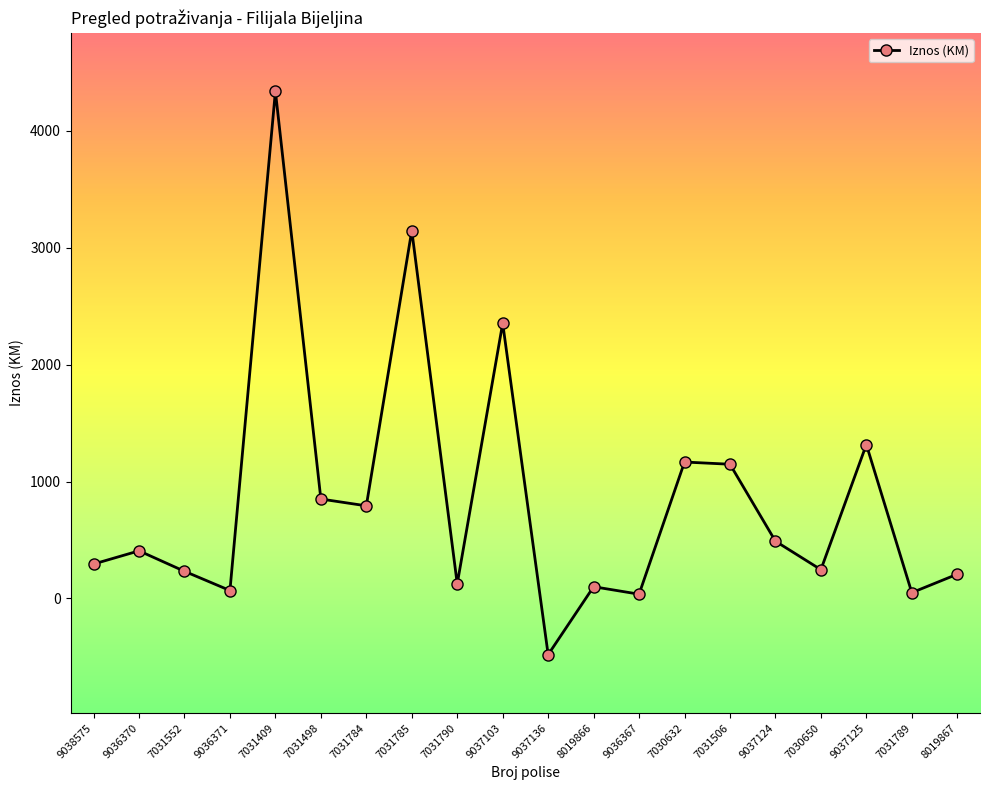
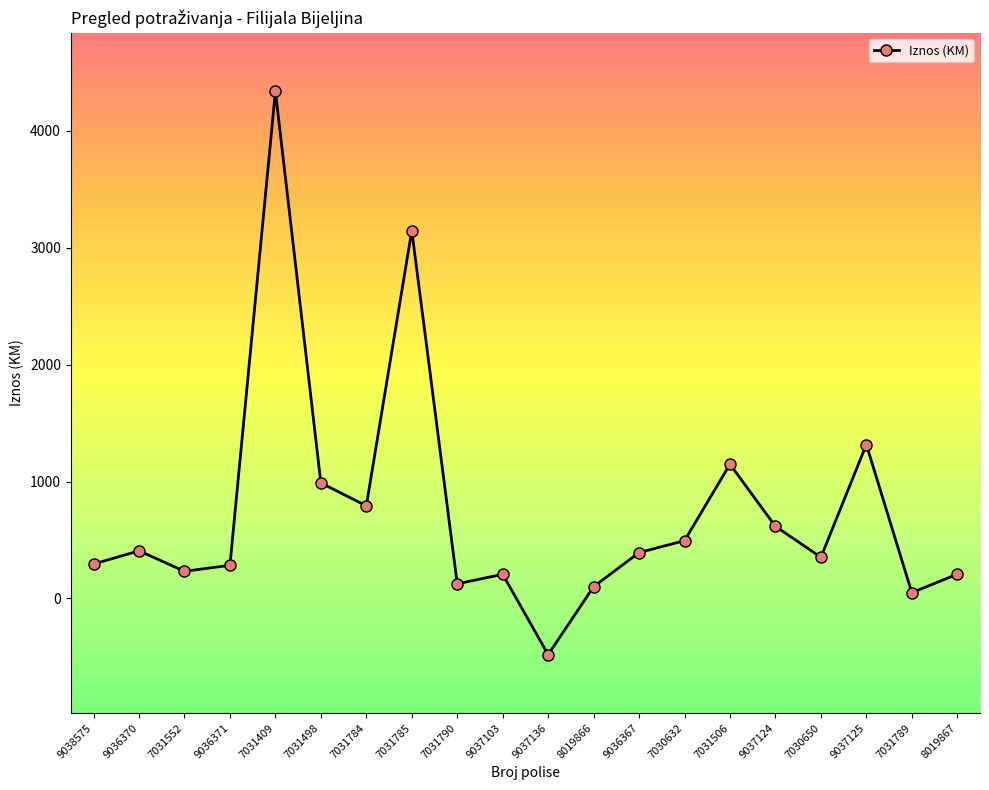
9036371: 70 -> 280
7031498: 850 -> 990
9037103: 2350 -> 210
9036367: 40 -> 390
7030632: 1170 -> 490
9037124: 490 -> 620
7030650: 250 -> 350
